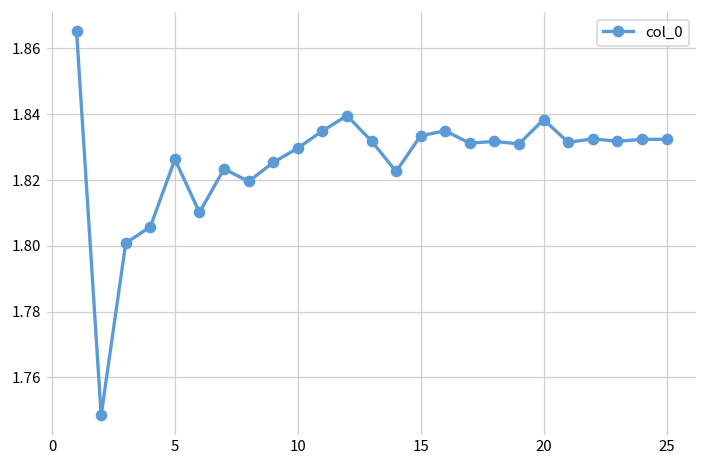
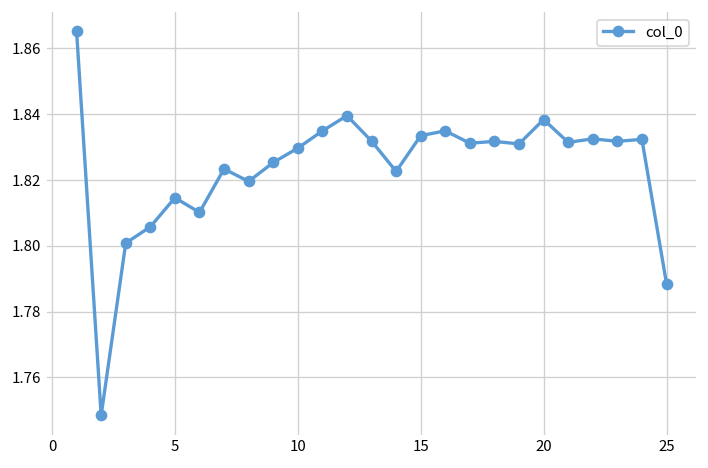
5: 1.826 -> 1.815
25: 1.832 -> 1.789
